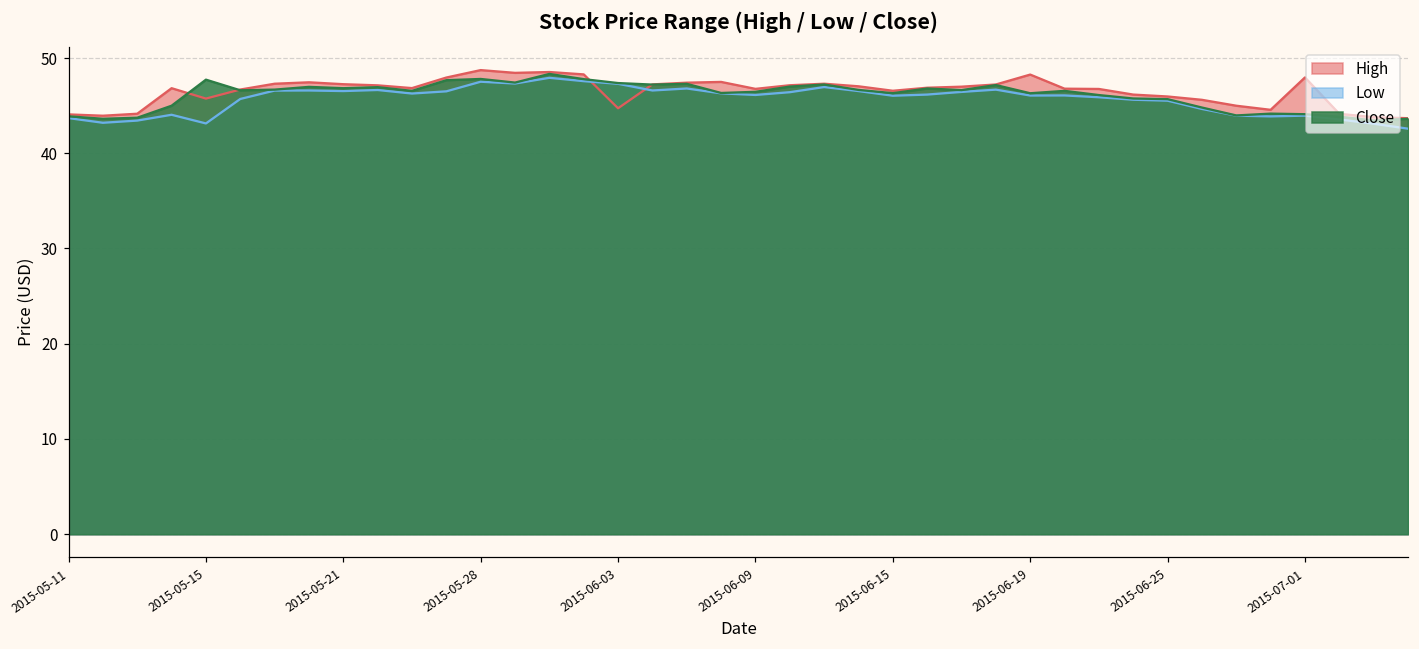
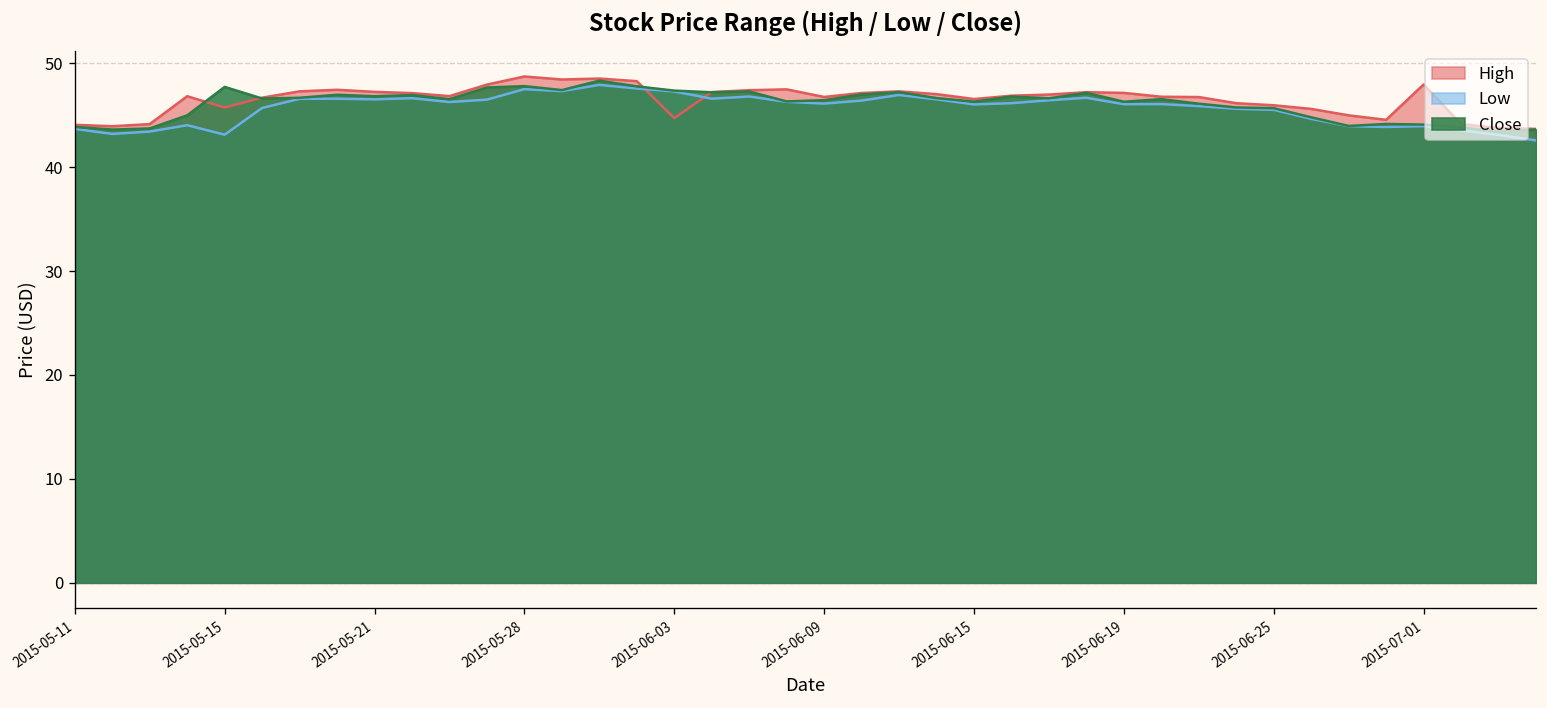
High, 2015-06-19: 48 -> 47
